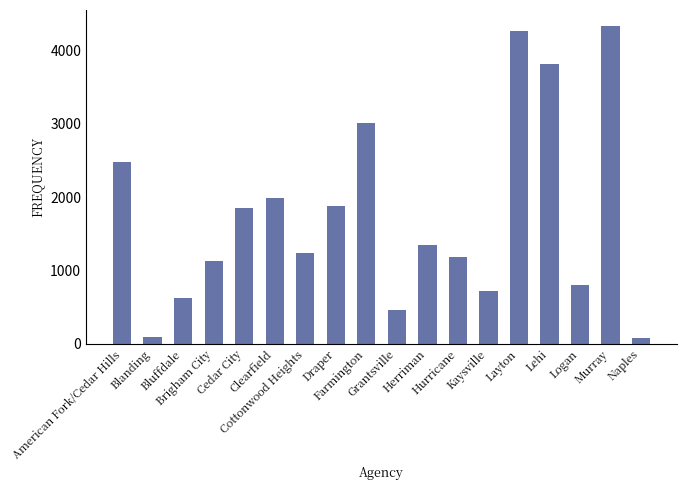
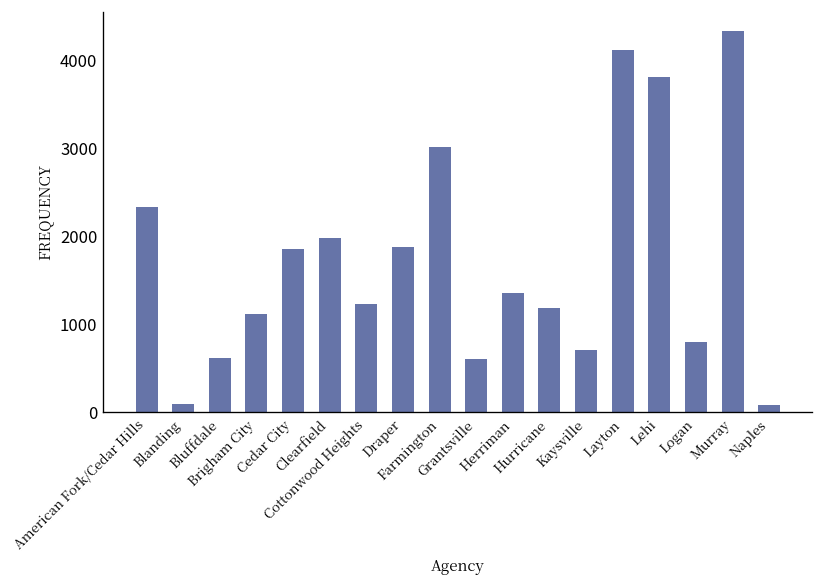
American Fork/Cedar Hills: 2500 -> 2300
Grantsville: 500 -> 600
Layton: 4300 -> 4100
